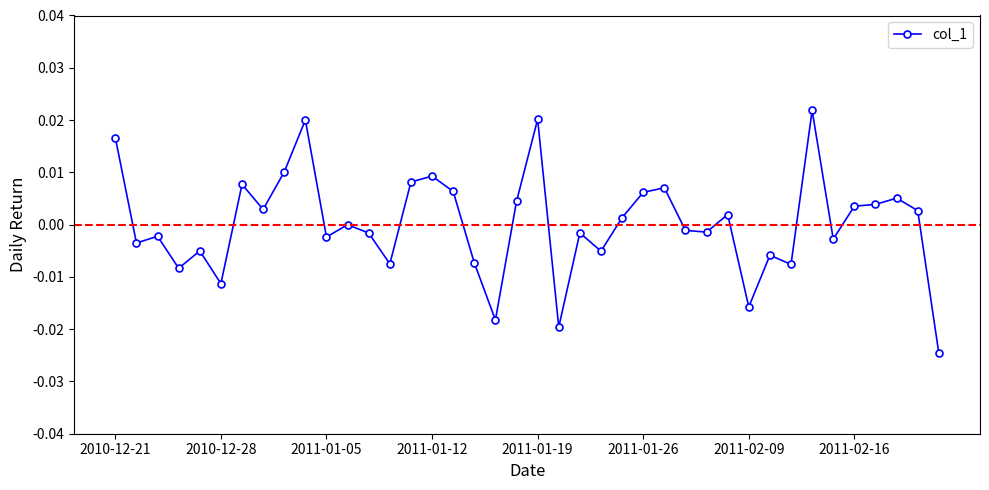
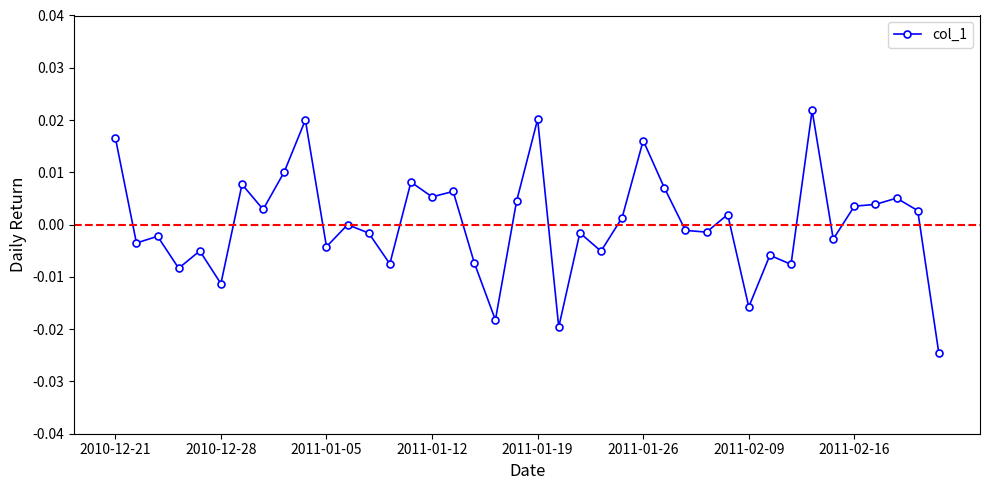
2011-01-05: -0.002 -> -0.004
2011-01-12: 0.009 -> 0.005
2011-01-26: 0.006 -> 0.016
